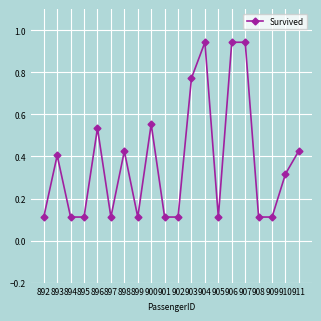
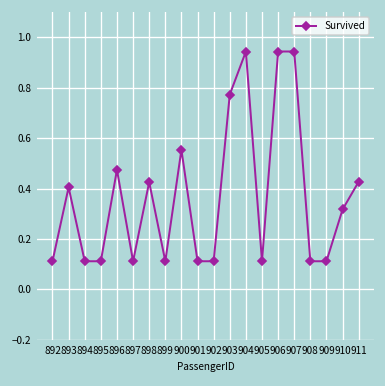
896: 0.53 -> 0.47
